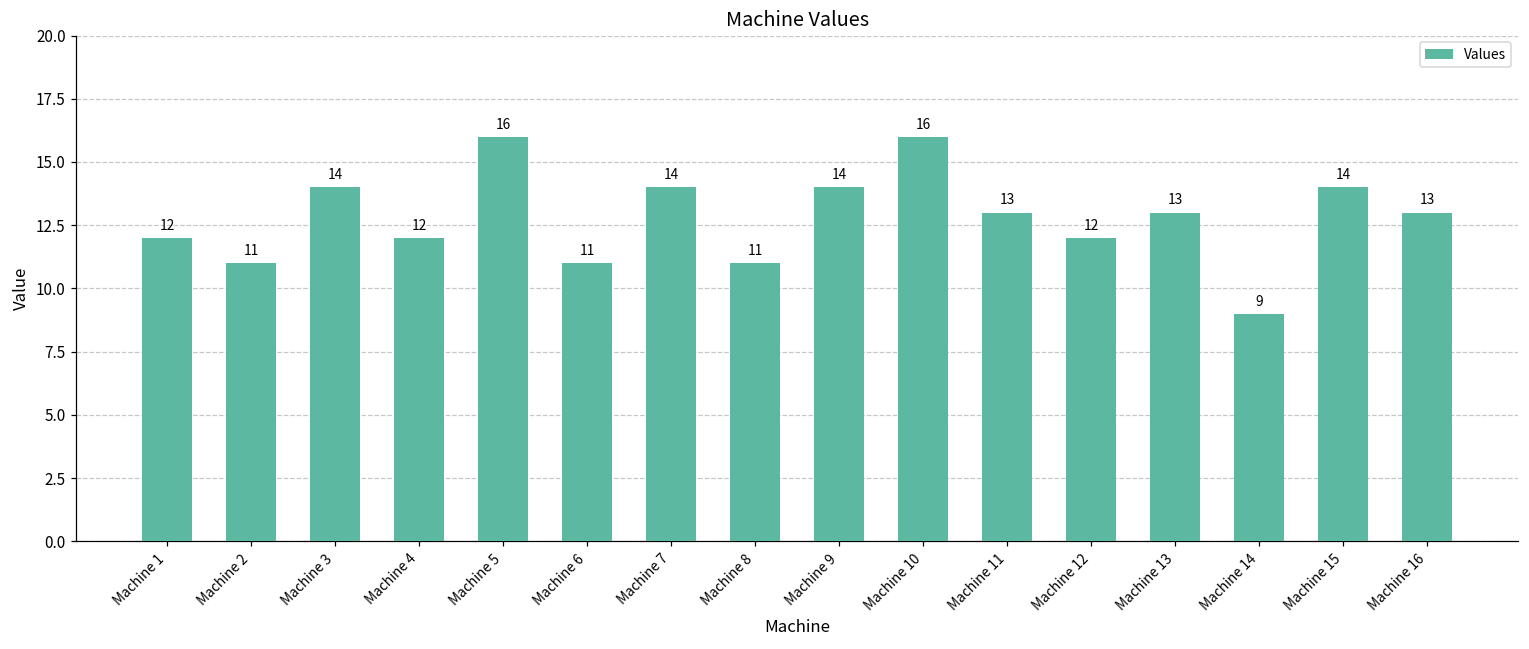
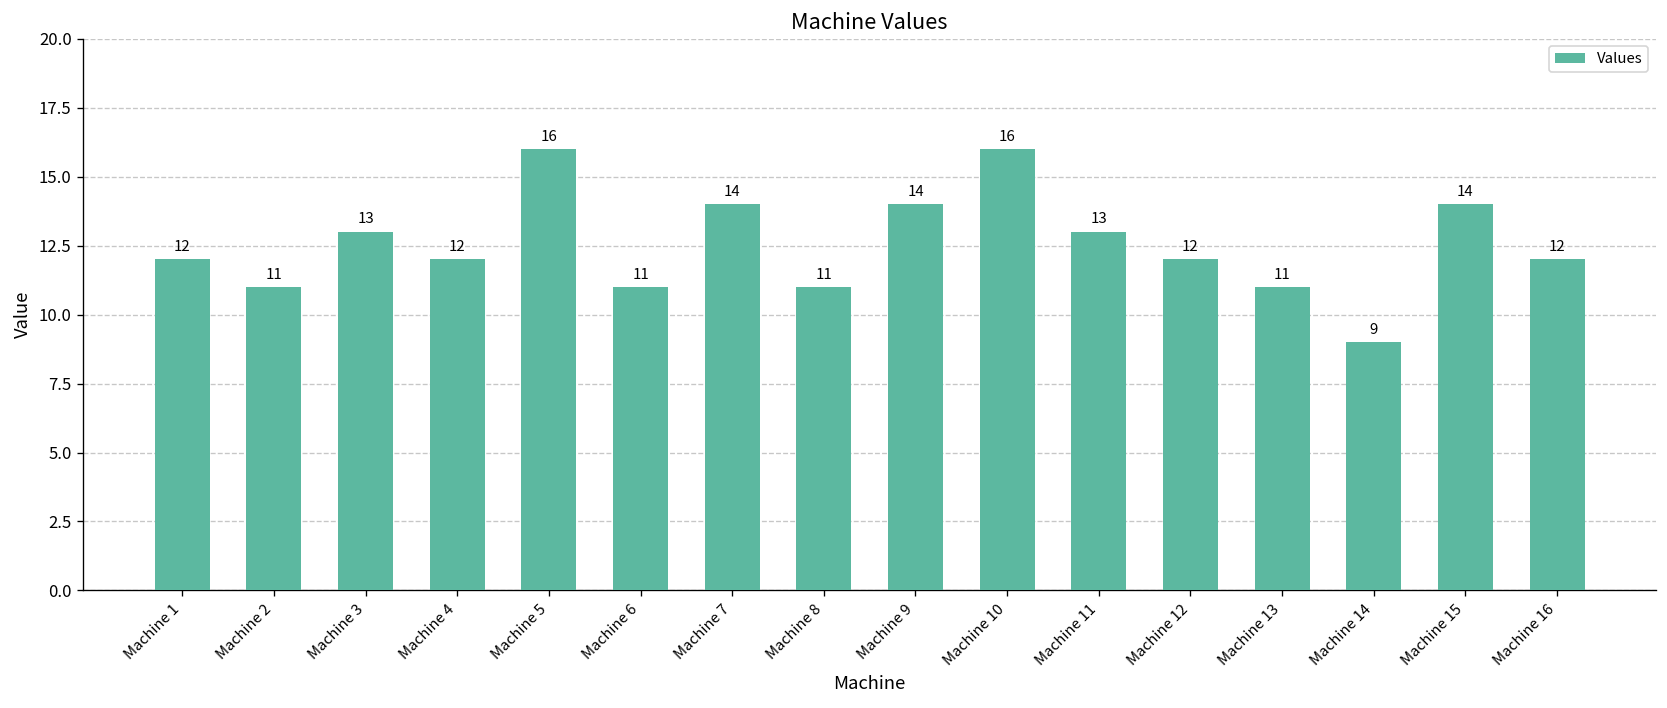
Machine 3: 14 -> 13
Machine 13: 13 -> 11
Machine 16: 13 -> 12
